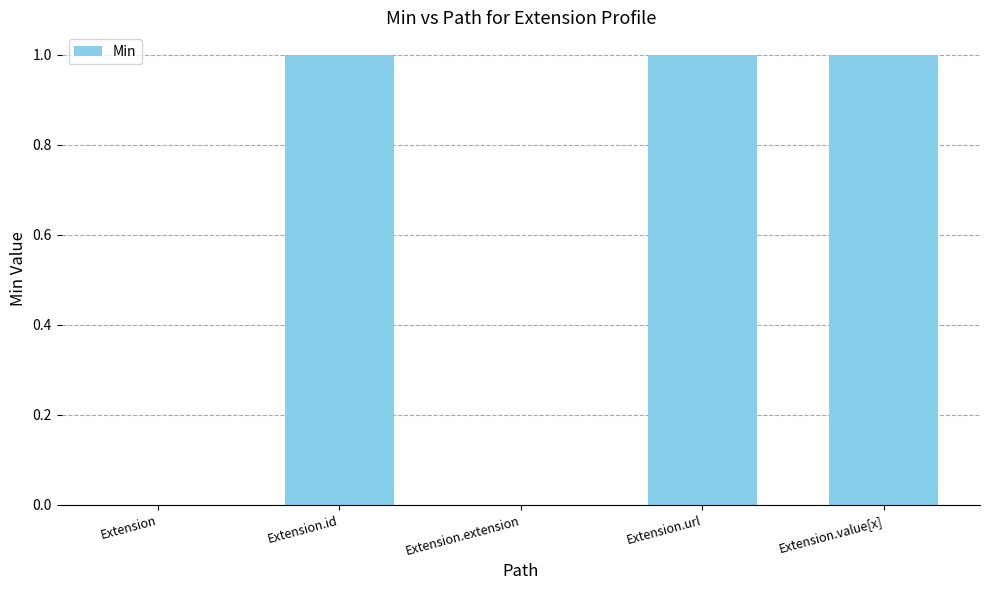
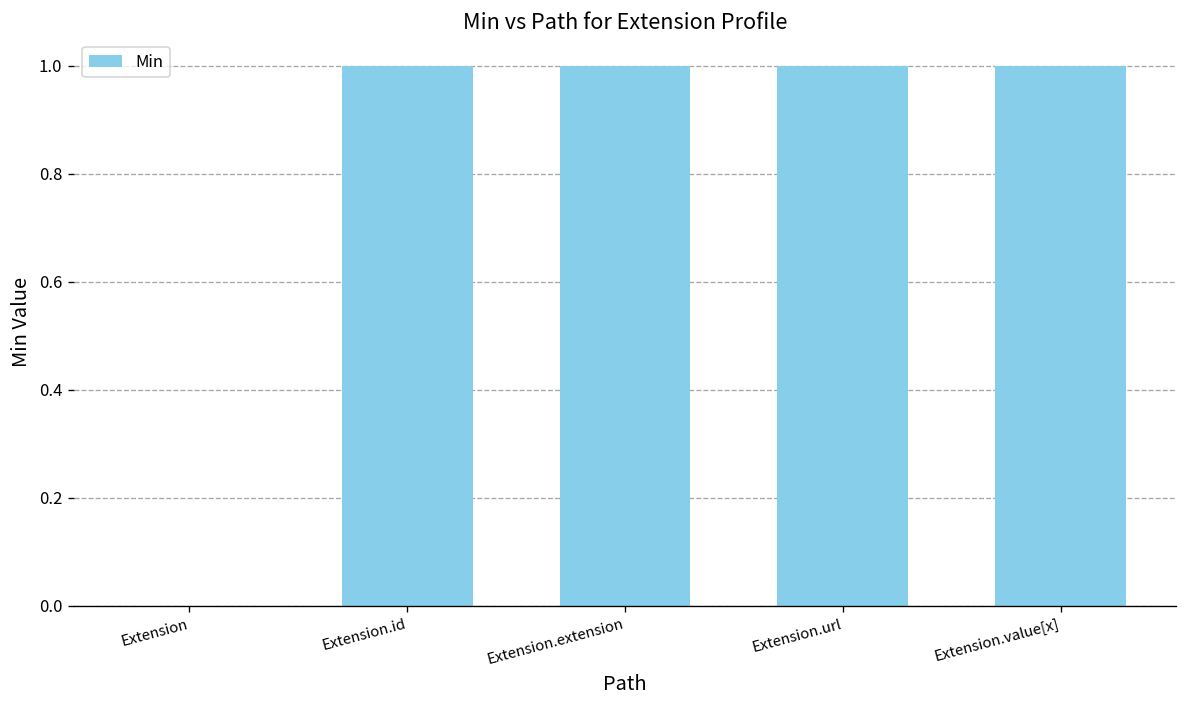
Extension.extension: 0 -> 1
